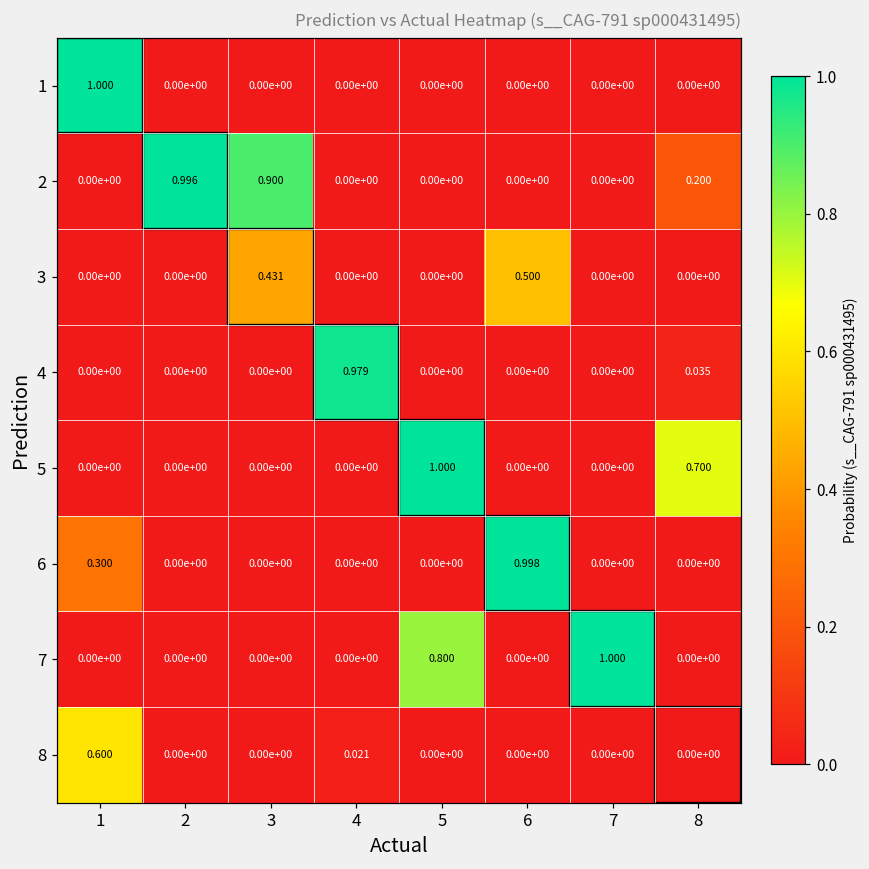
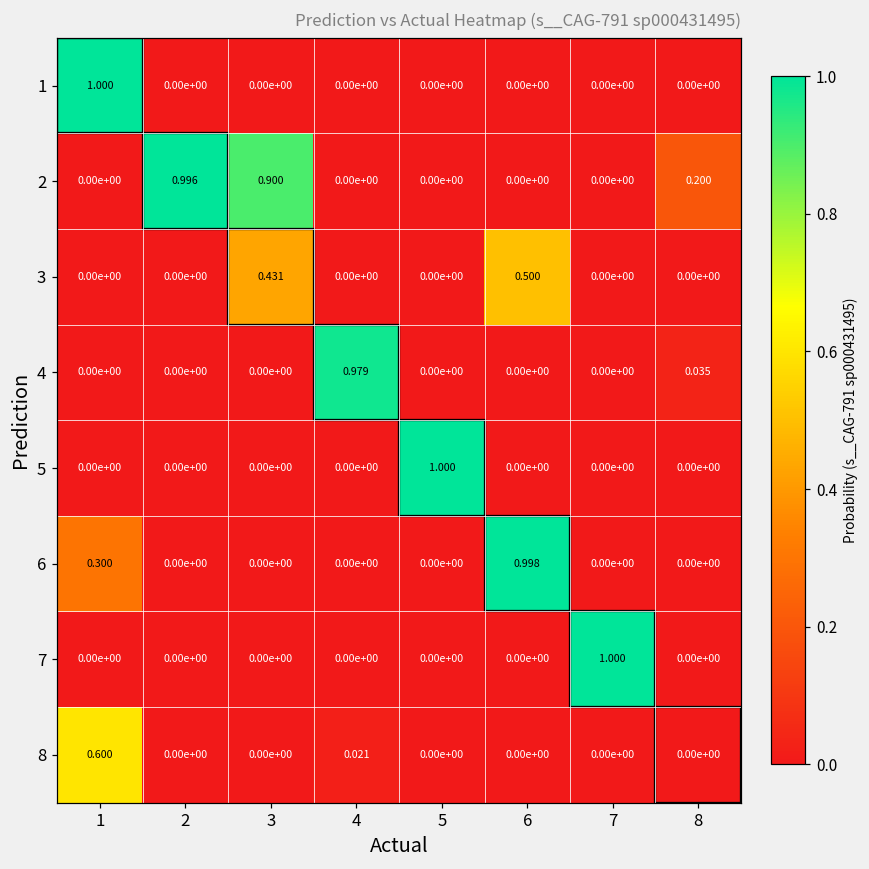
5, 8: 0.700 -> 0.00e+00
7, 5: 0.800 -> 0.00e+00
